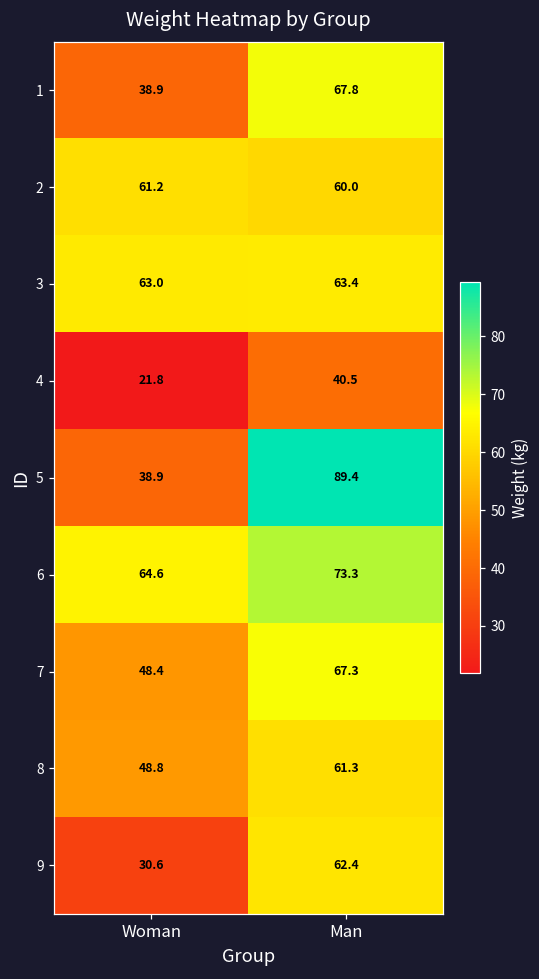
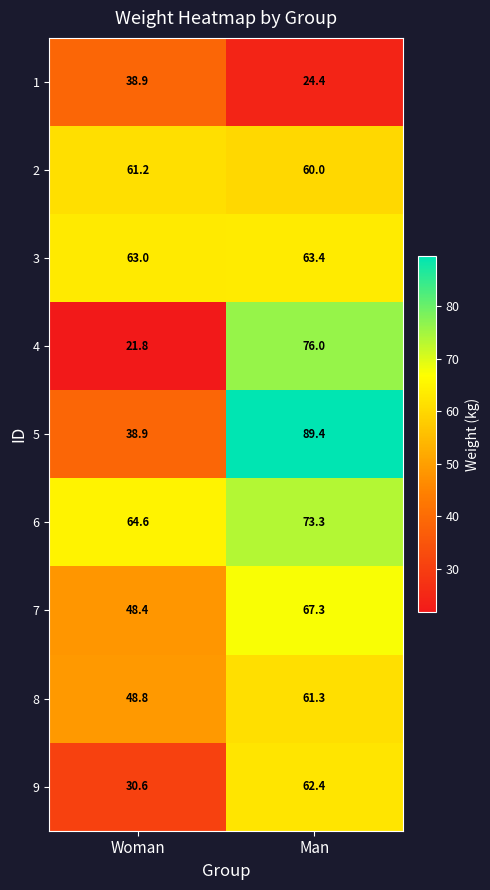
1, Man: 67.8 -> 24.4
4, Man: 40.5 -> 76.0
